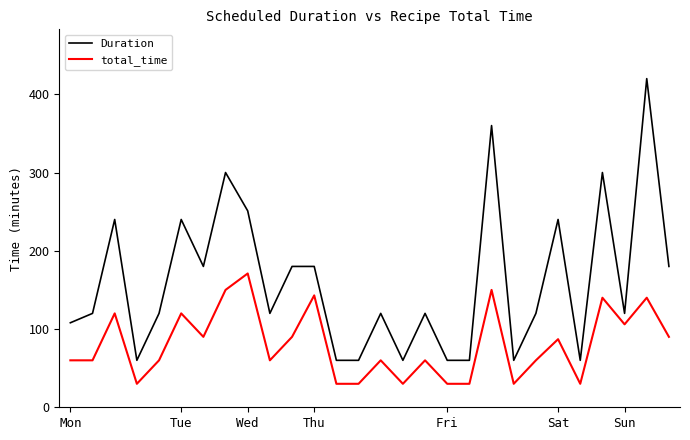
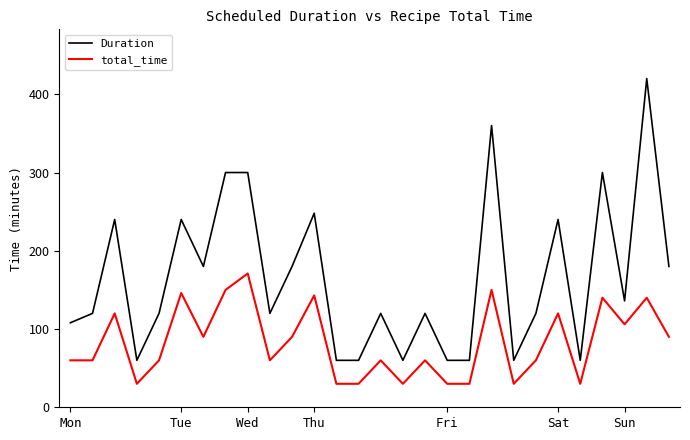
total_time, Tue: 120 -> 150
Duration, Wed: 250 -> 300
Duration, Thu: 180 -> 250
total_time, Sat: 90 -> 120
Duration, Sun: 120 -> 140
